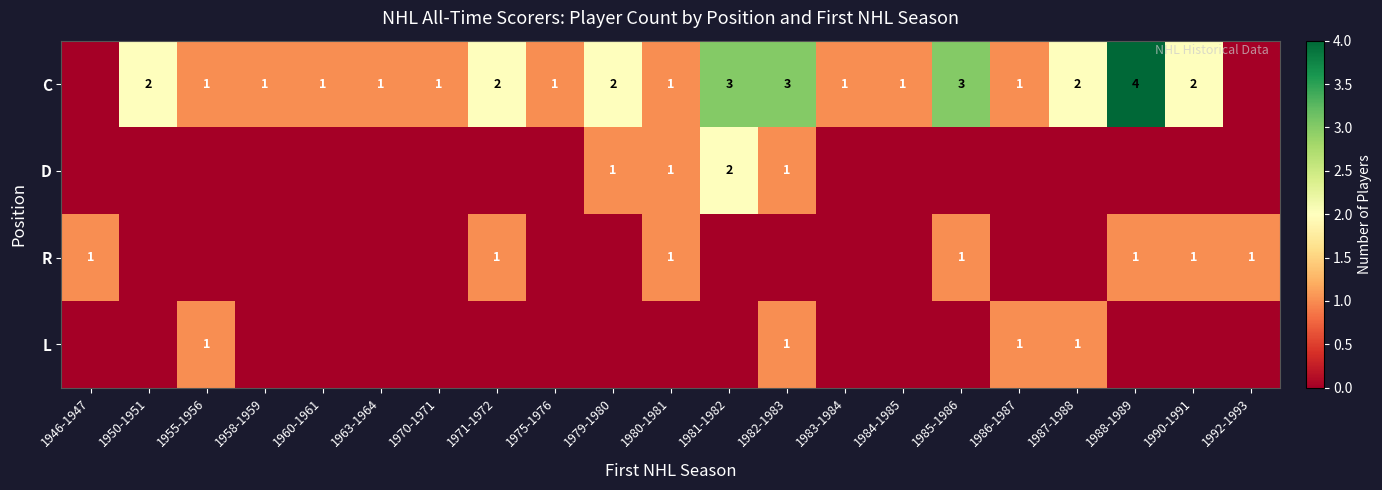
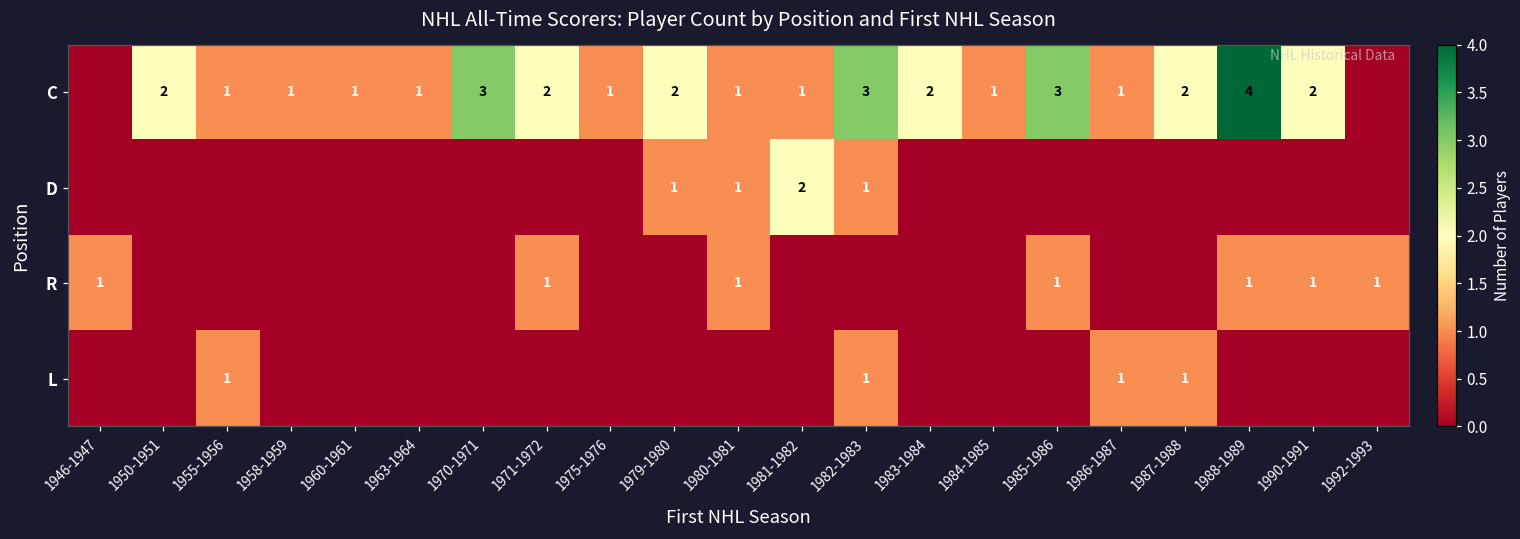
C, 1970-1971: 1 -> 3
C, 1981-1982: 3 -> 1
C, 1983-1984: 1 -> 2
